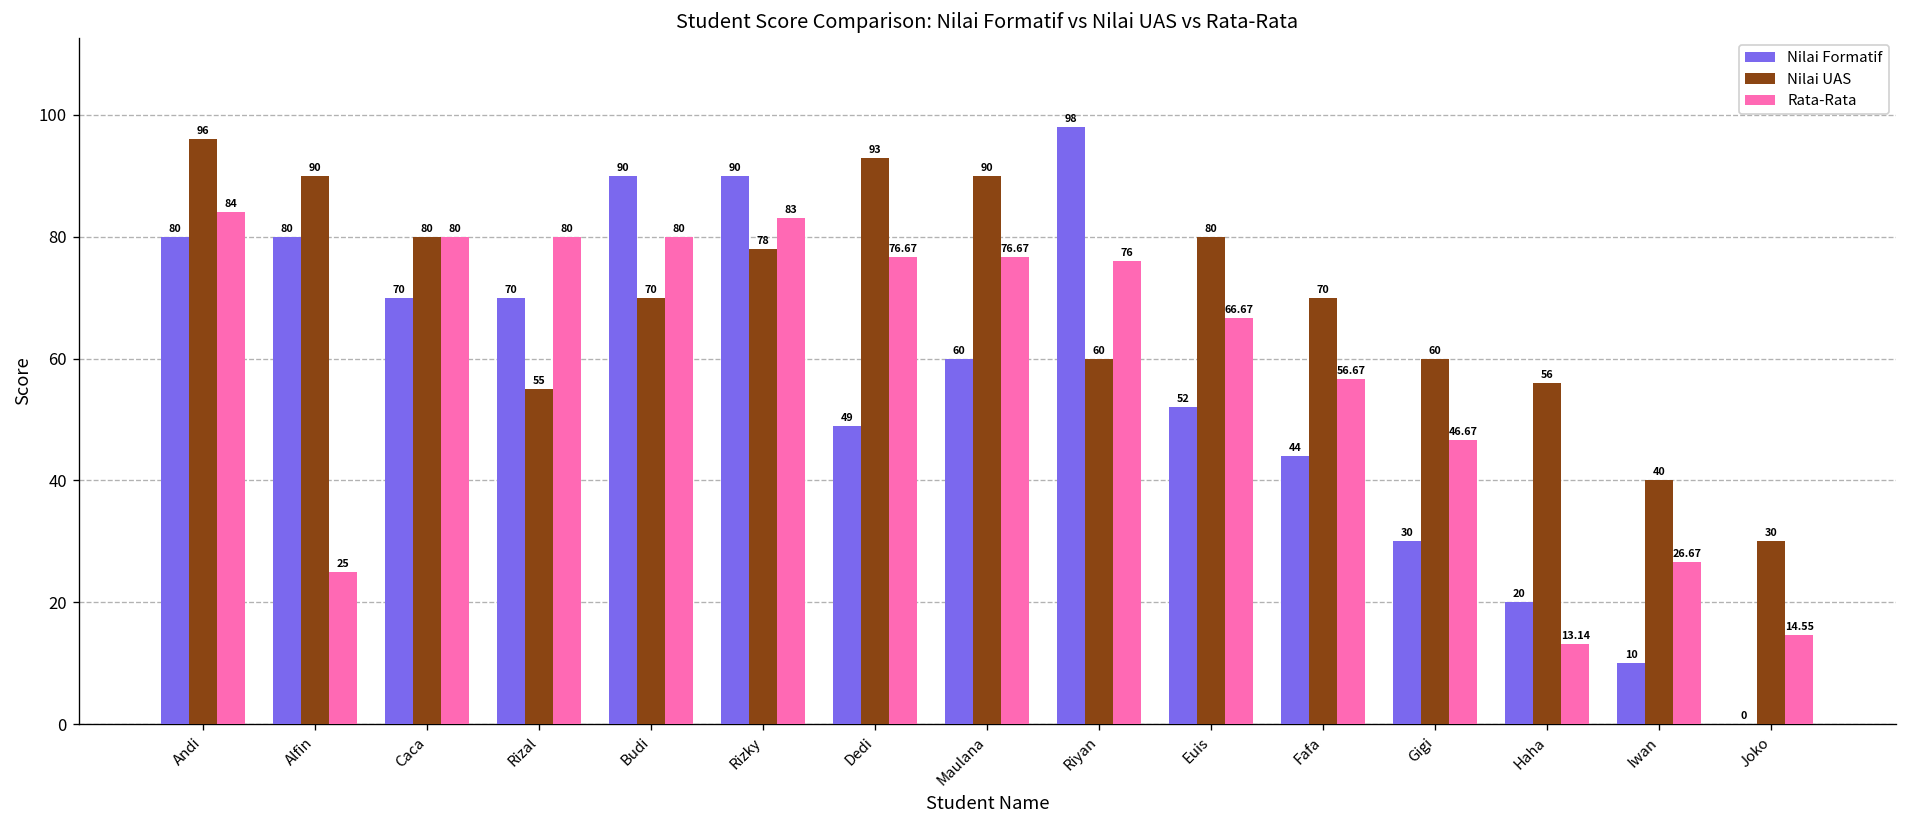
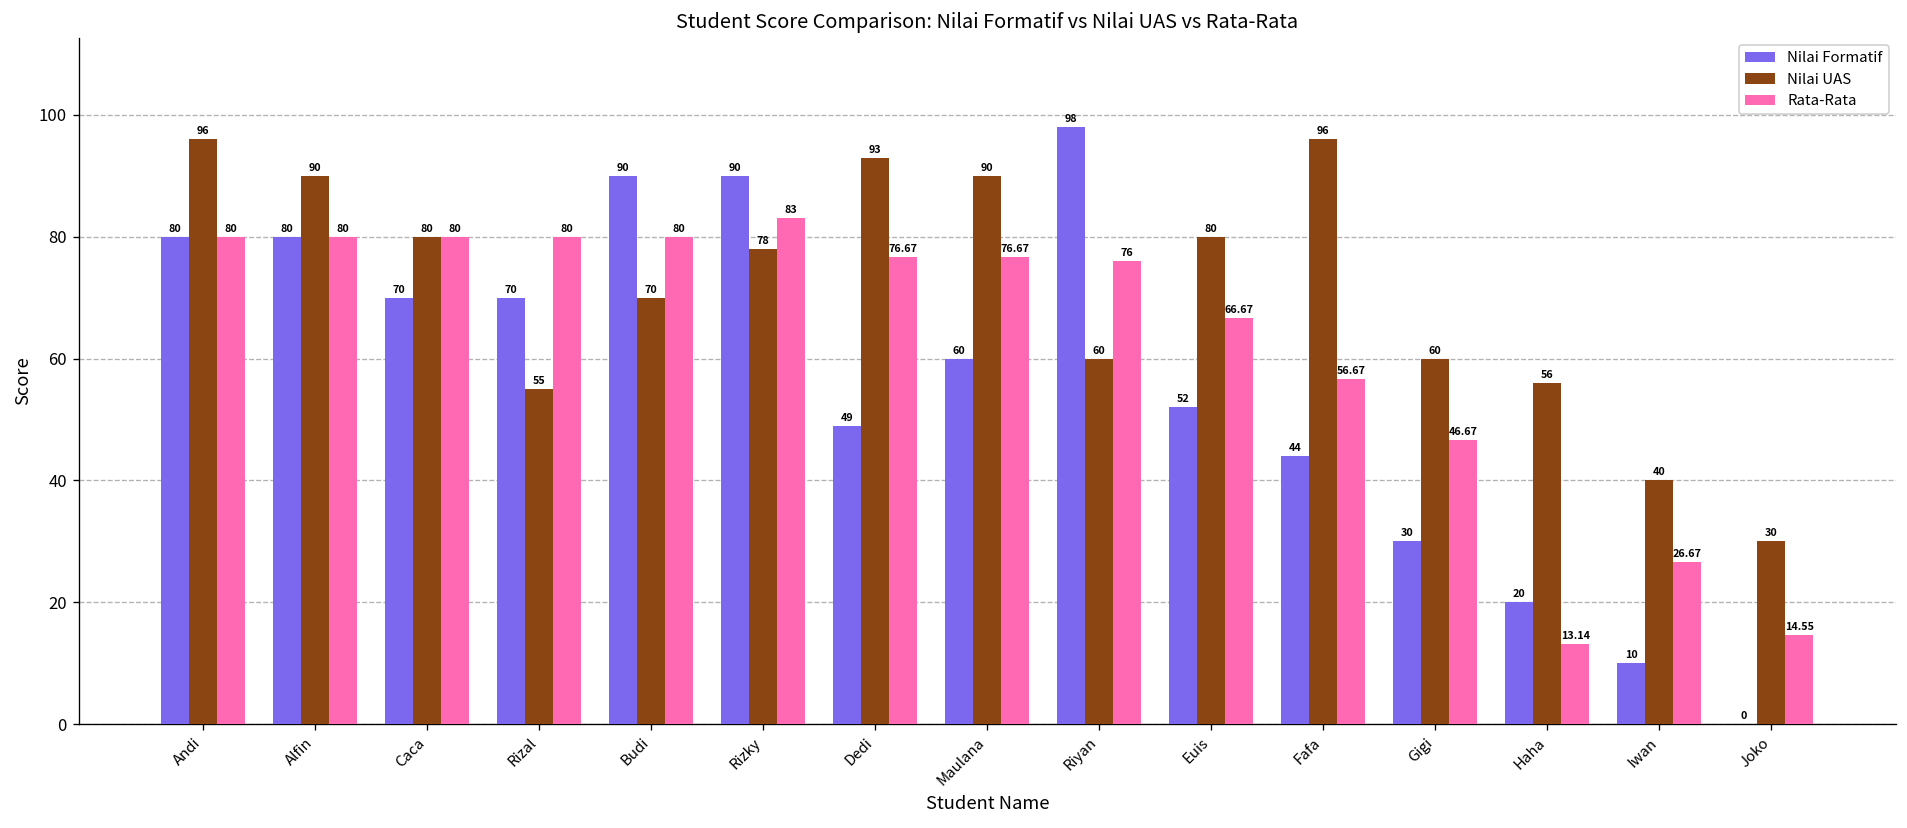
Rata-Rata, Andi: 84 -> 80
Rata-Rata, Alfin: 25 -> 80
Nilai UAS, Fafa: 70 -> 96
